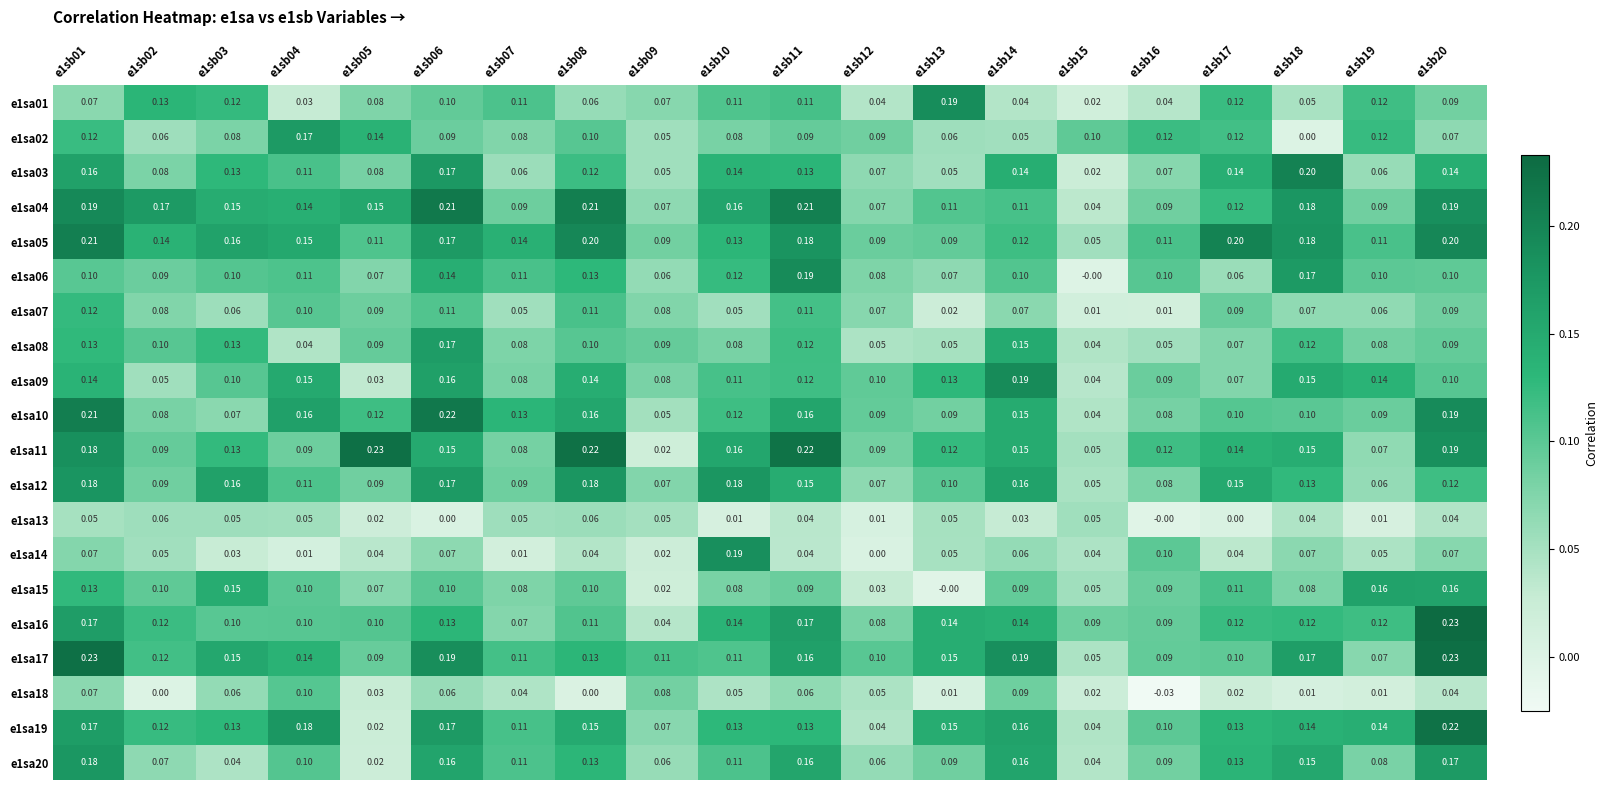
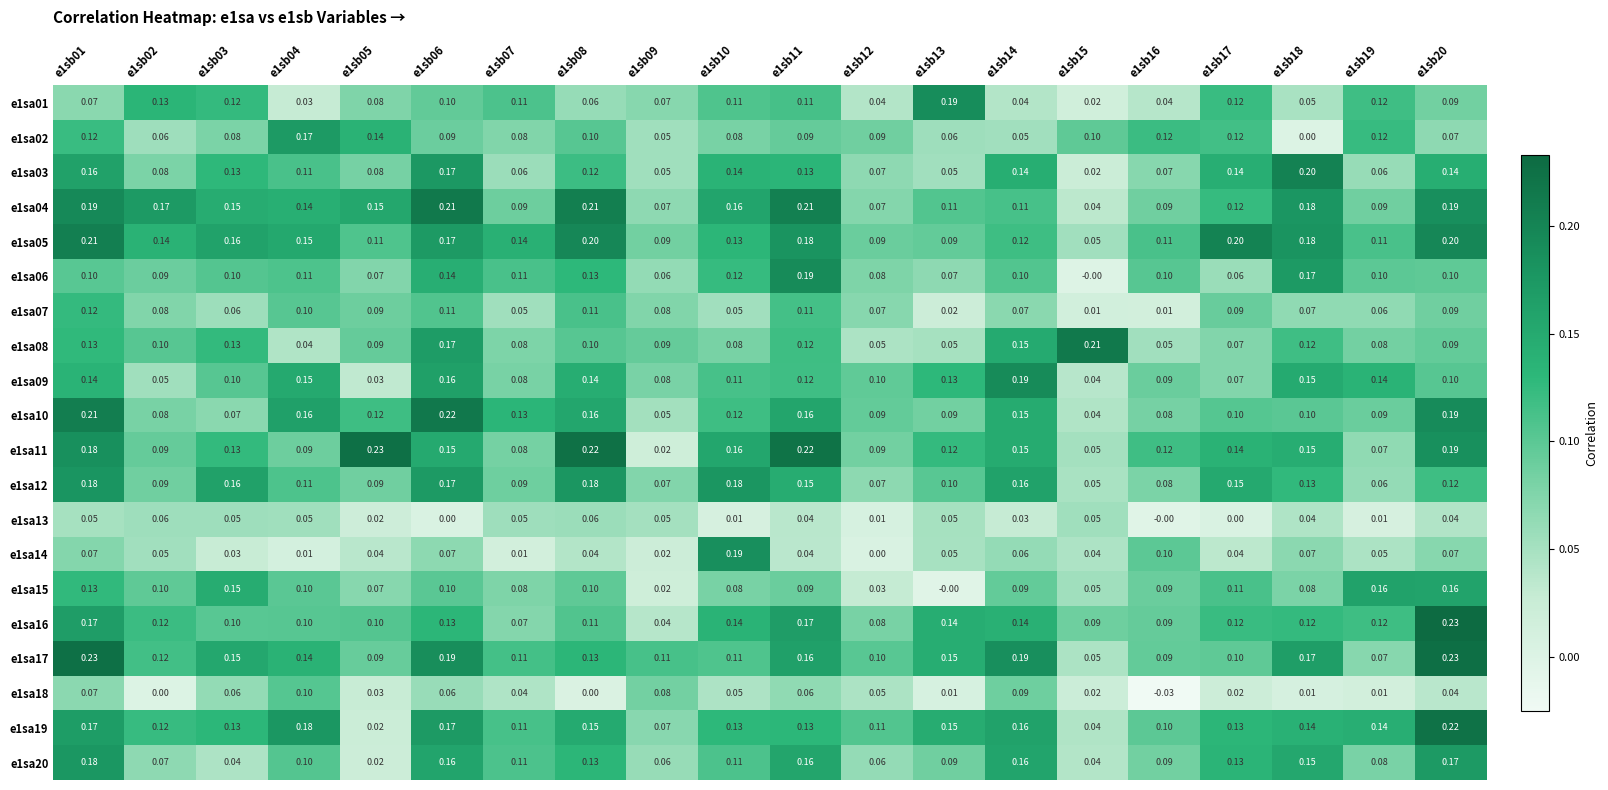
e1sa08, e1sb15: 0.04 -> 0.21
e1sa19, e1sb12: 0.04 -> 0.11
